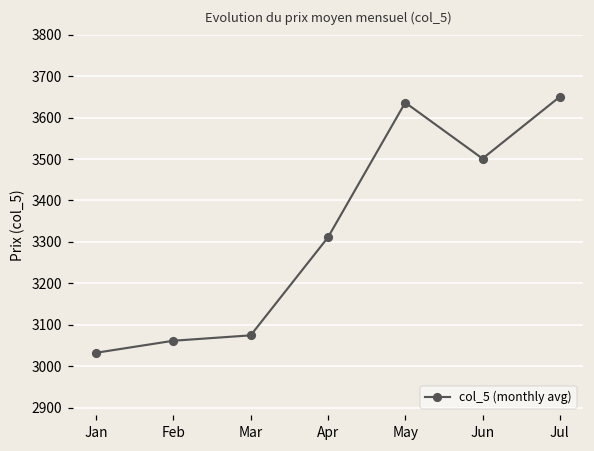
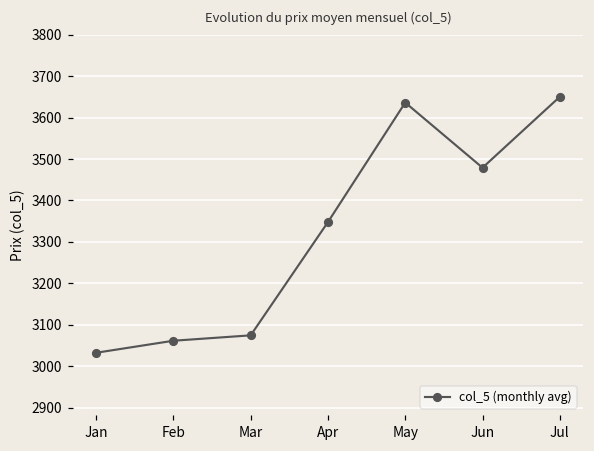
Apr: 3310 -> 3350
Jun: 3500 -> 3480
